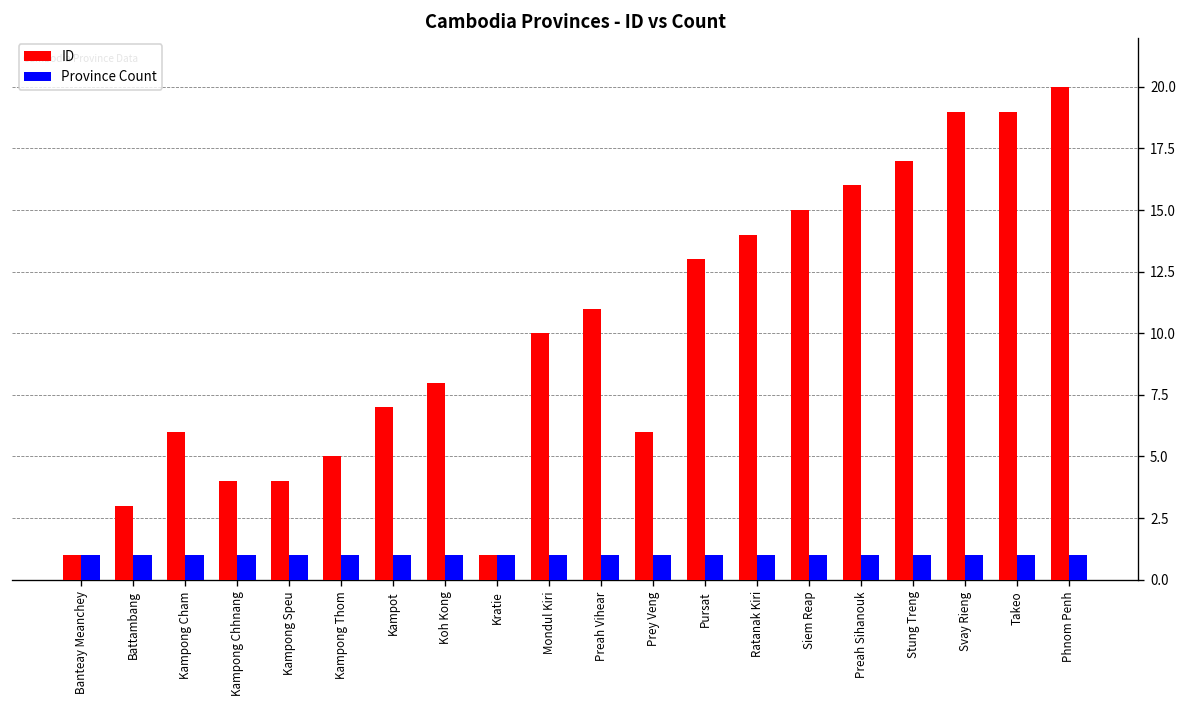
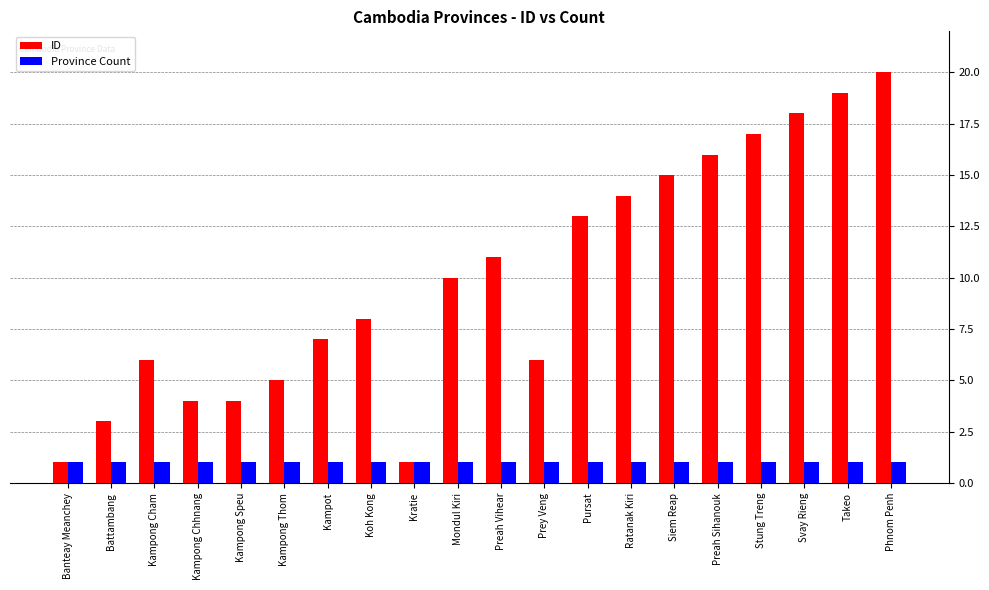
ID, Svay Rieng: 19 -> 18
